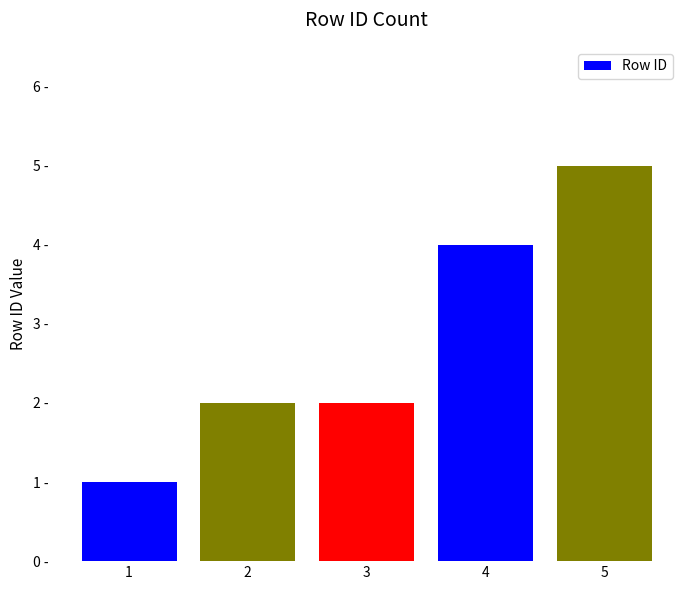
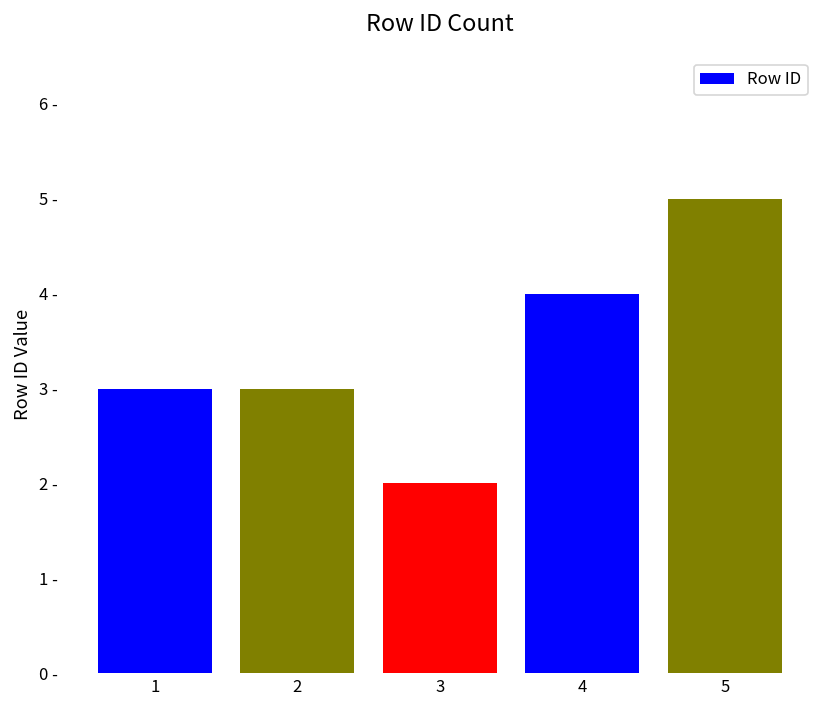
1: 1 - -> 3 -
2: 2 - -> 3 -
